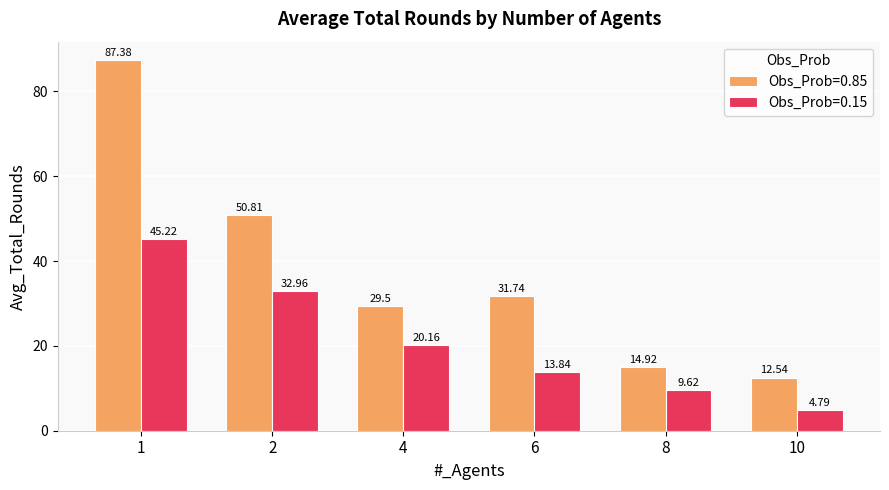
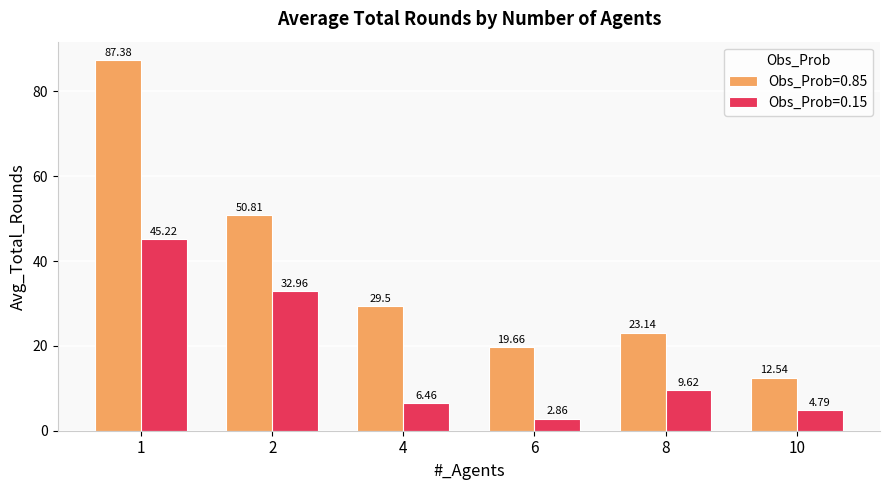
Obs_Prob=0.15, 4: 20.16 -> 6.46
Obs_Prob=0.85, 6: 31.74 -> 19.66
Obs_Prob=0.15, 6: 13.84 -> 2.86
Obs_Prob=0.85, 8: 14.92 -> 23.14
